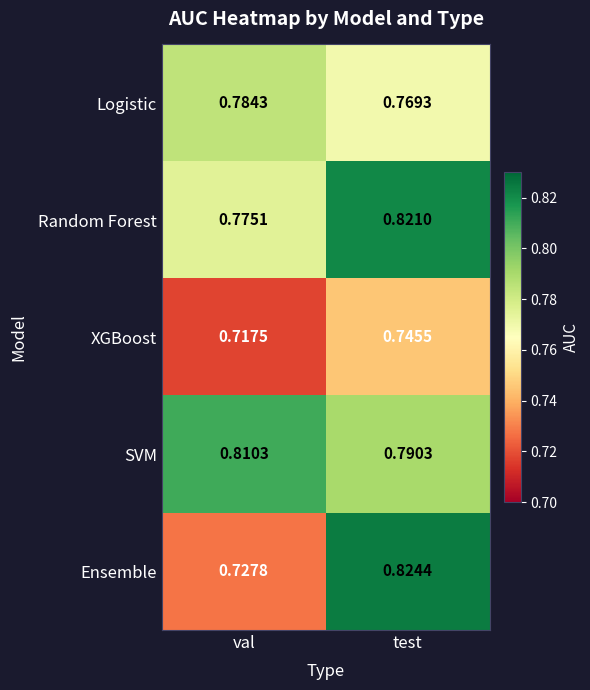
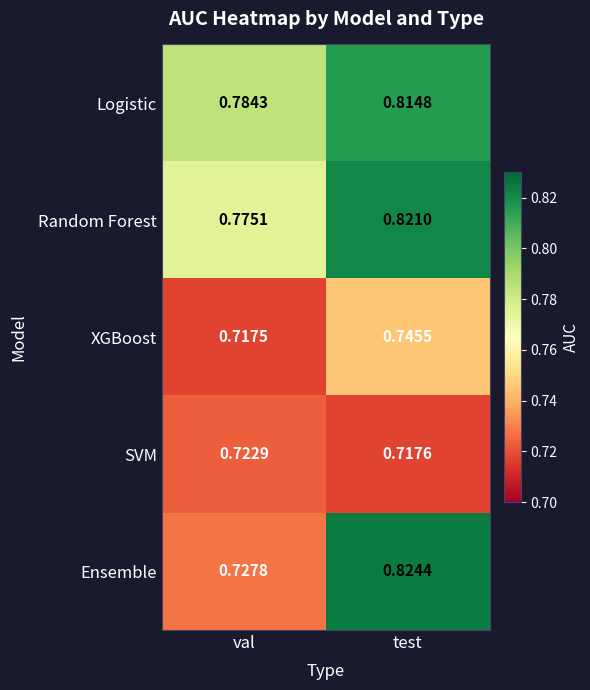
Logistic, test: 0.7693 -> 0.8148
SVM, val: 0.8103 -> 0.7229
SVM, test: 0.7903 -> 0.7176
